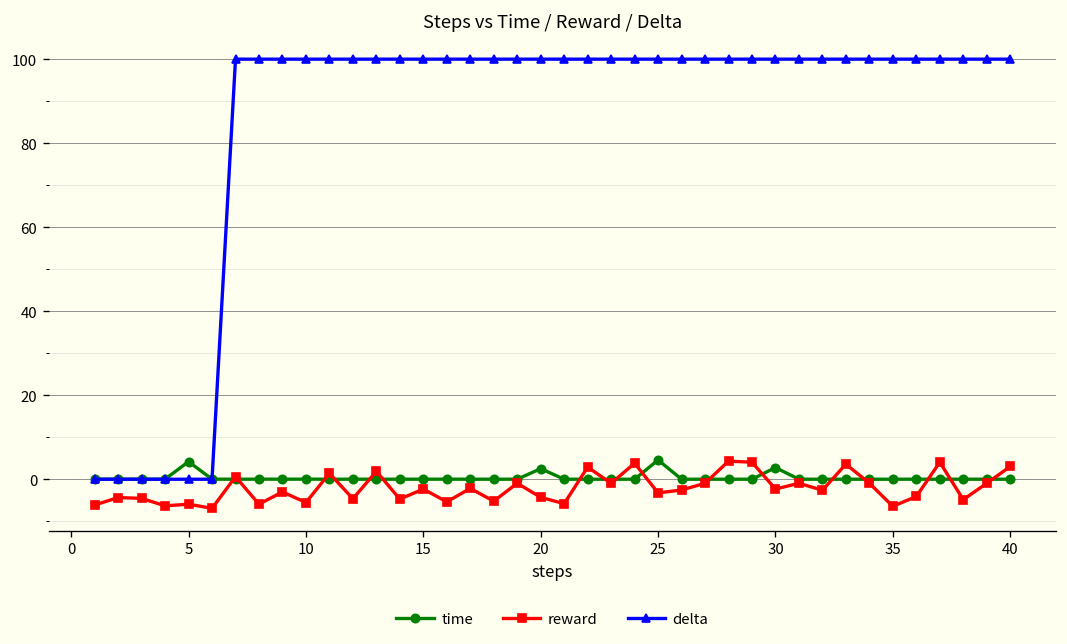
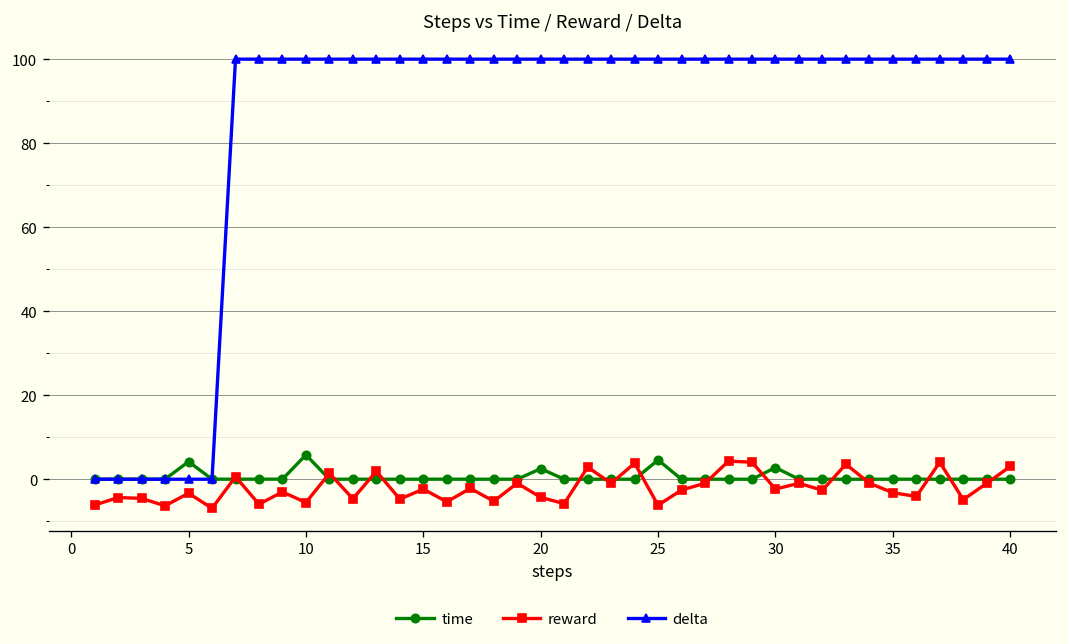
reward, 5: -6 -> -3
time, 10: 0 -> 6
reward, 25: -3 -> -6
reward, 35: -6 -> -3
